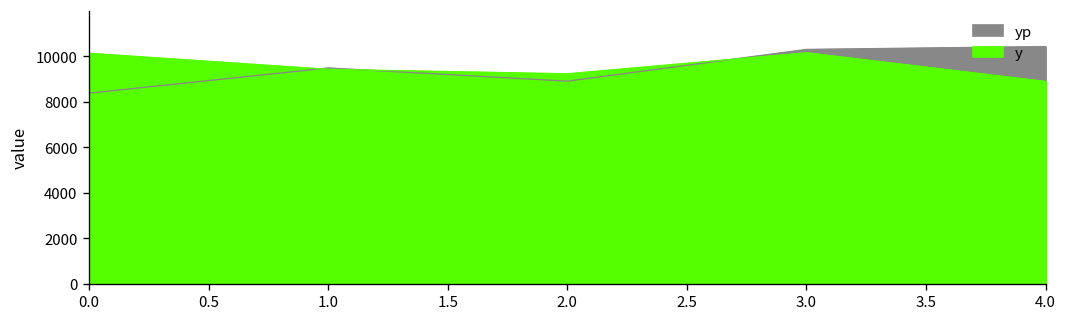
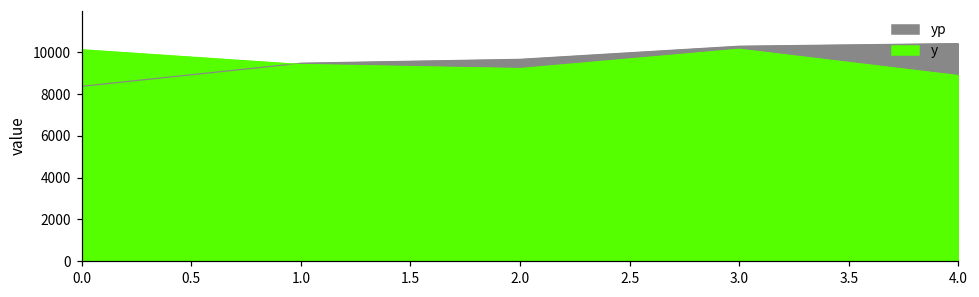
yp, 2.0: 8900 -> 9700
